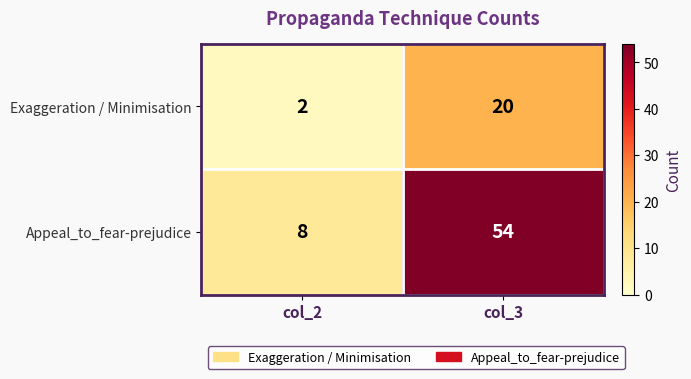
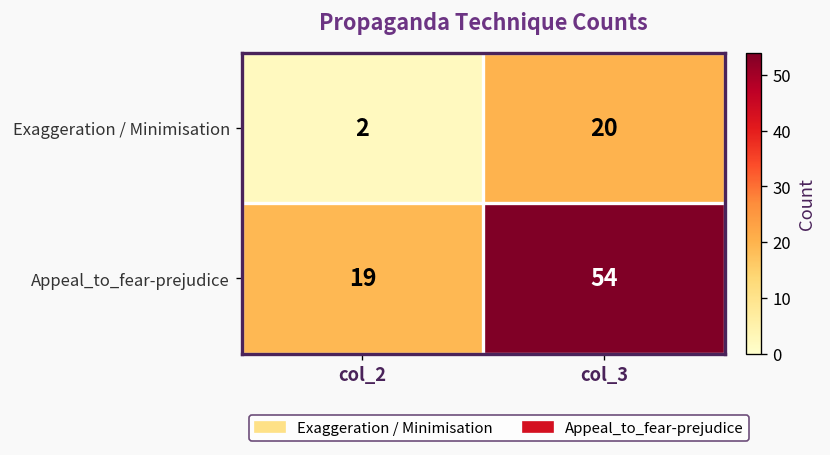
Appeal_to_fear-prejudice, col_2: 8 -> 19
